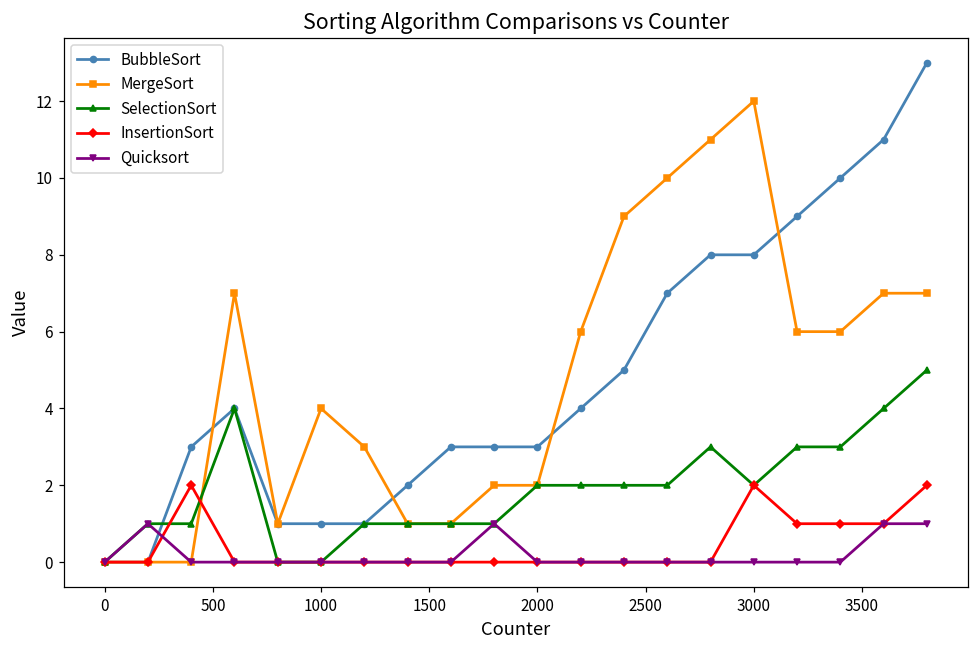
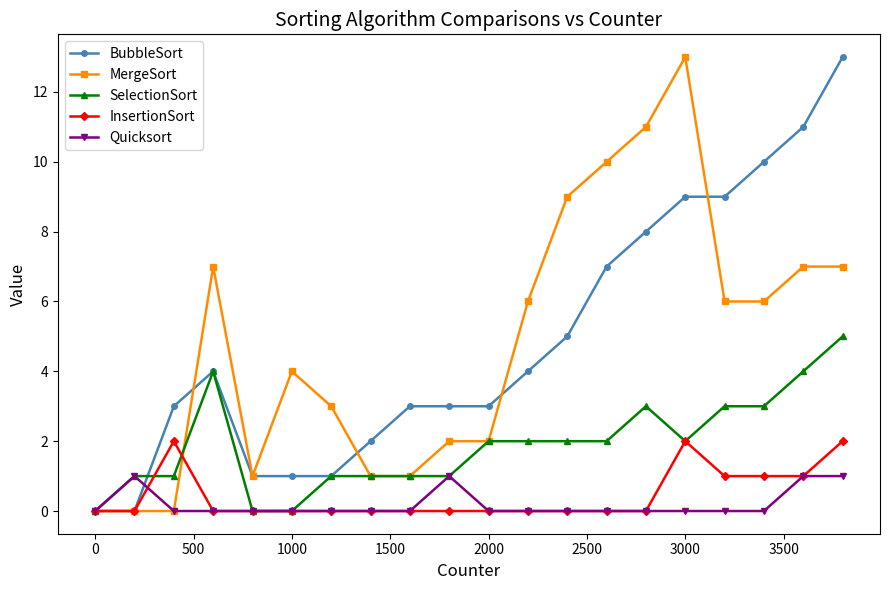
BubbleSort, 3000: 8 -> 9
MergeSort, 3000: 12 -> 13
